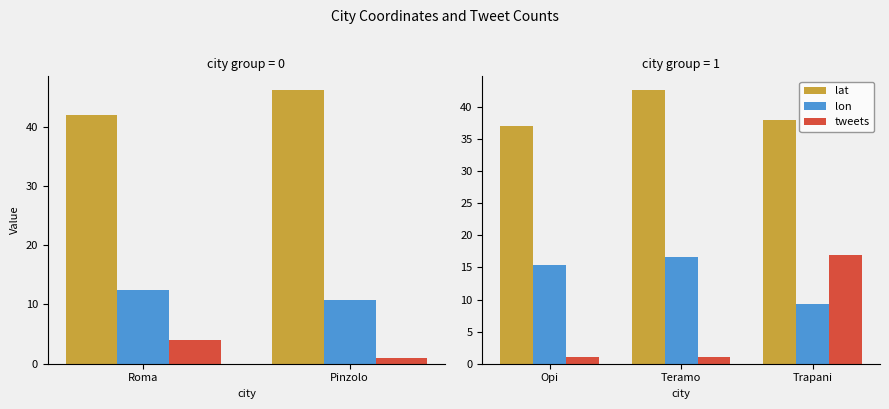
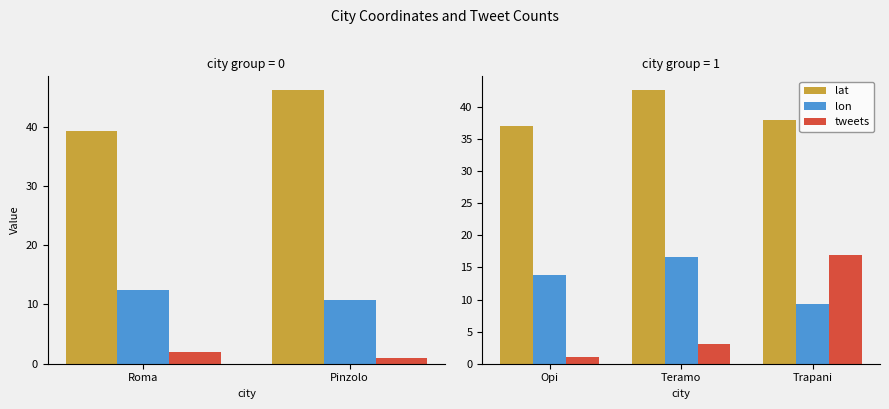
city group = 0, lat, Roma: 42 -> 39
city group = 0, tweets, Roma: 4 -> 2
city group = 1, lon, Opi: 15 -> 14
city group = 1, tweets, Teramo: 1 -> 3
